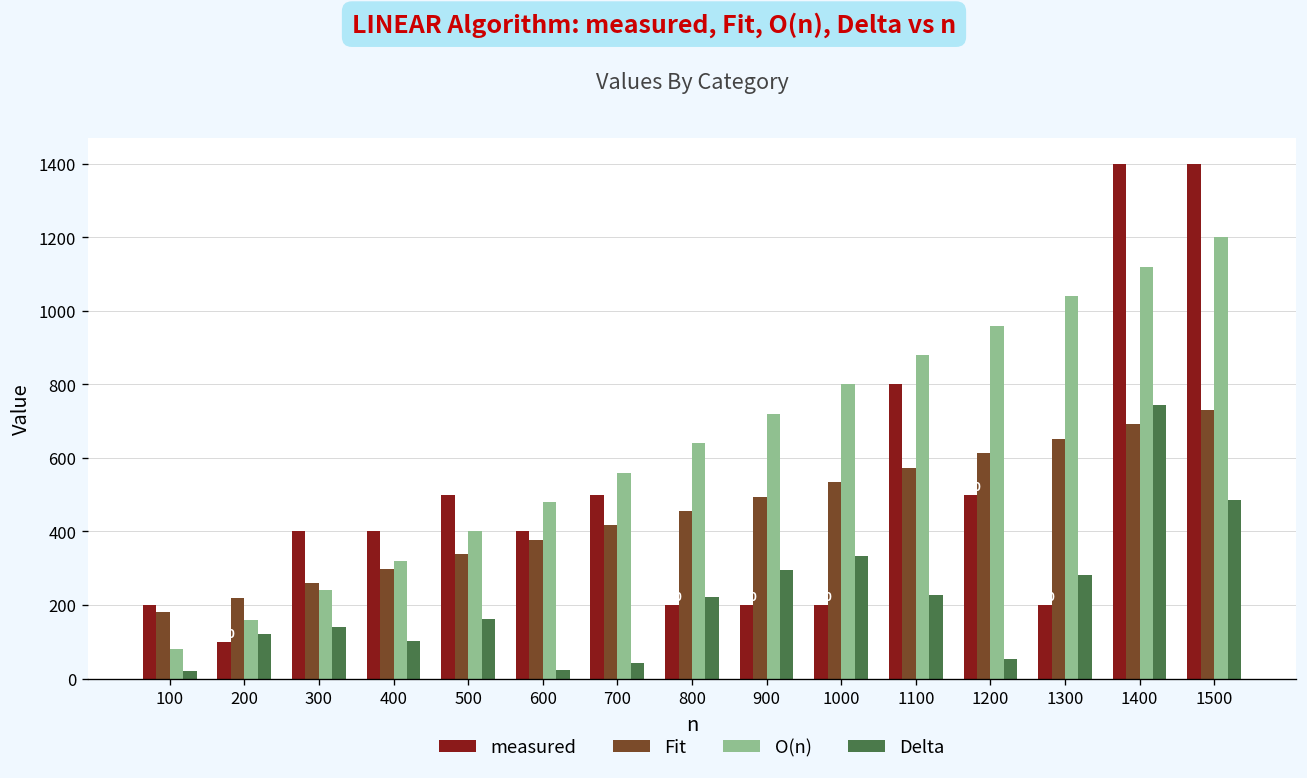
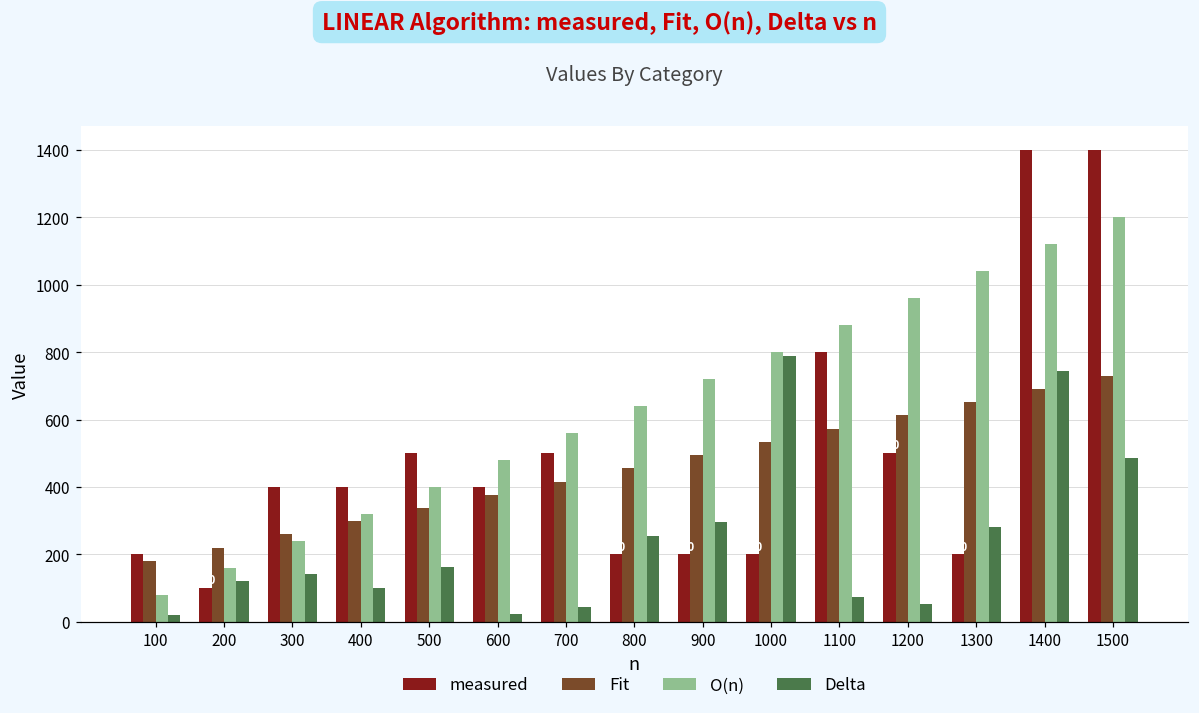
Delta, 800: 220 -> 260
Delta, 1000: 330 -> 790
Delta, 1100: 230 -> 70
